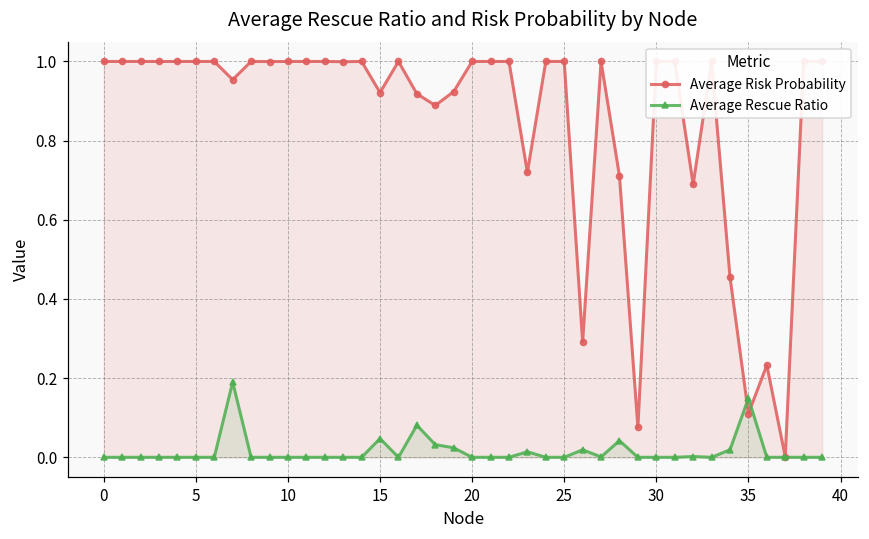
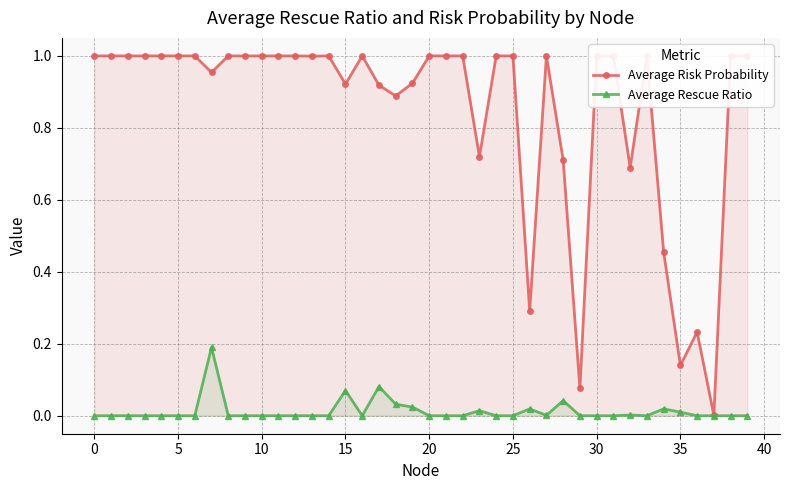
Average Rescue Ratio, 15: 0.05 -> 0.07
Average Risk Probability, 35: 0.11 -> 0.14
Average Rescue Ratio, 35: 0.15 -> 0.01
